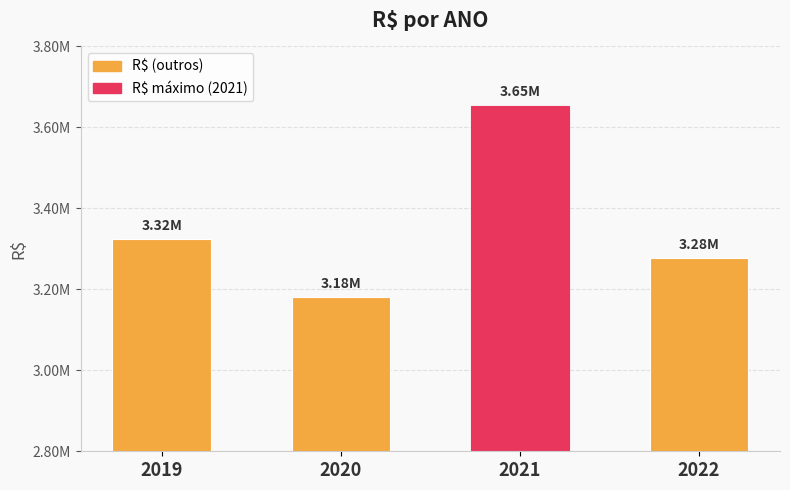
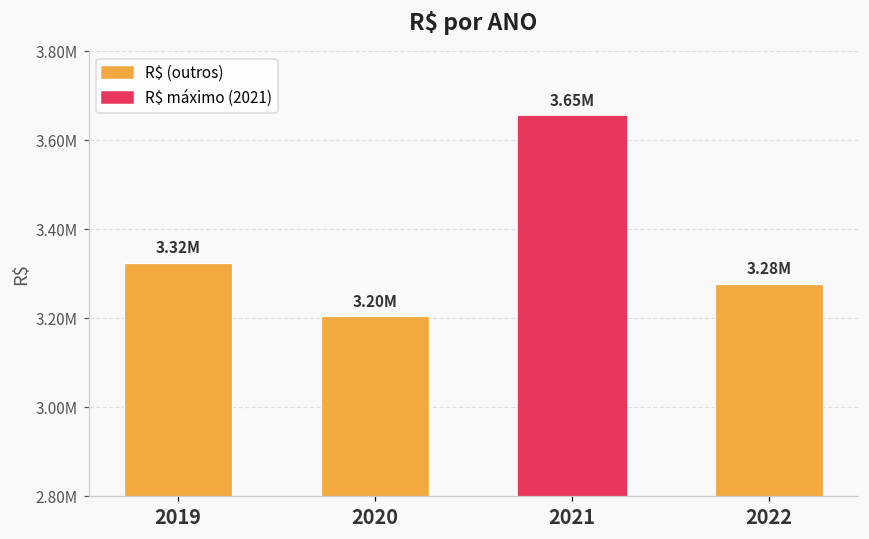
2020: 3.18M -> 3.20M
